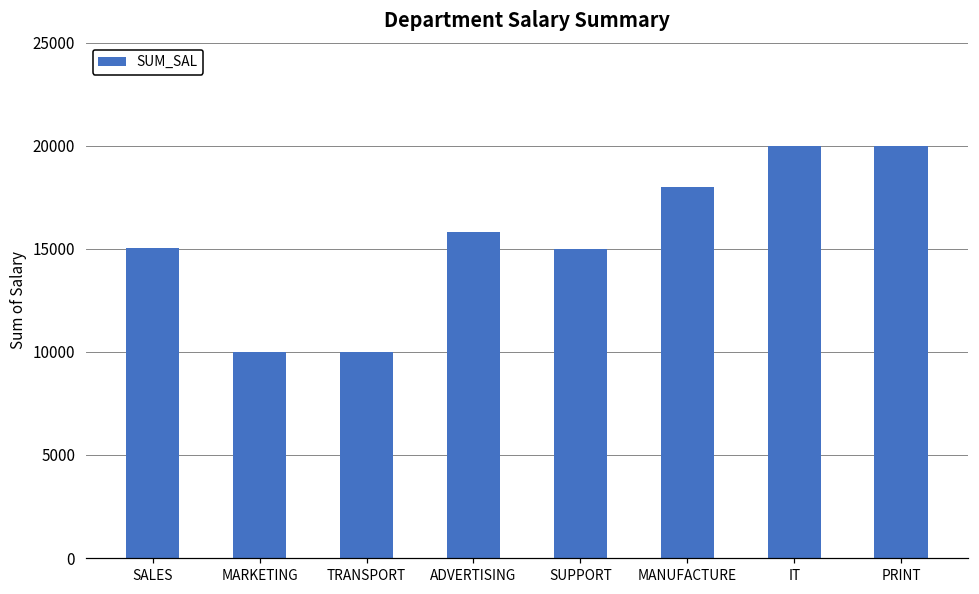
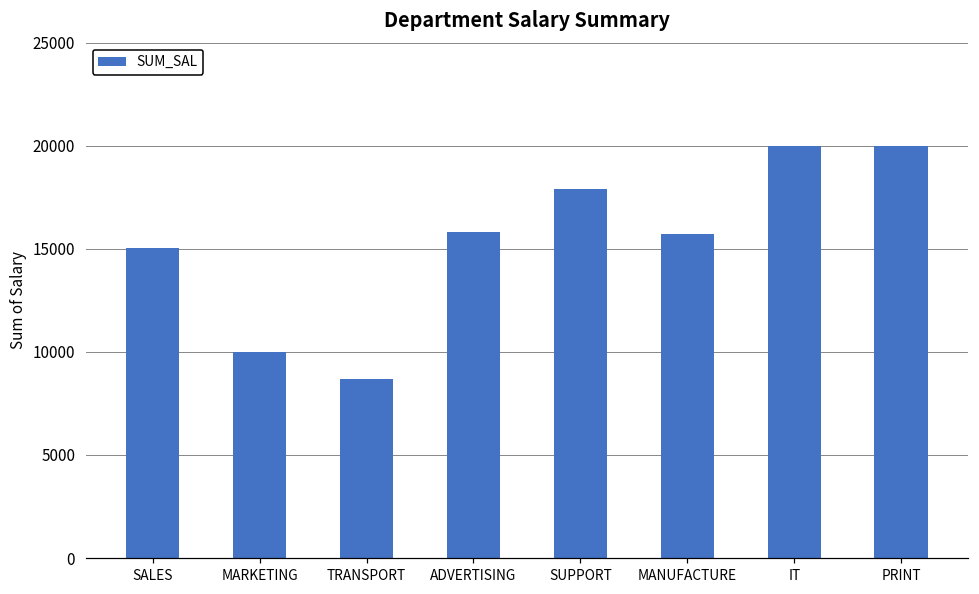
TRANSPORT: 10000 -> 8700
SUPPORT: 15000 -> 17900
MANUFACTURE: 18000 -> 15700
